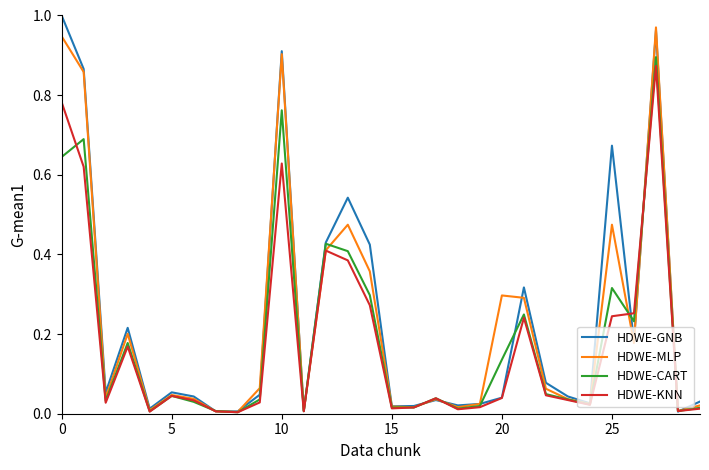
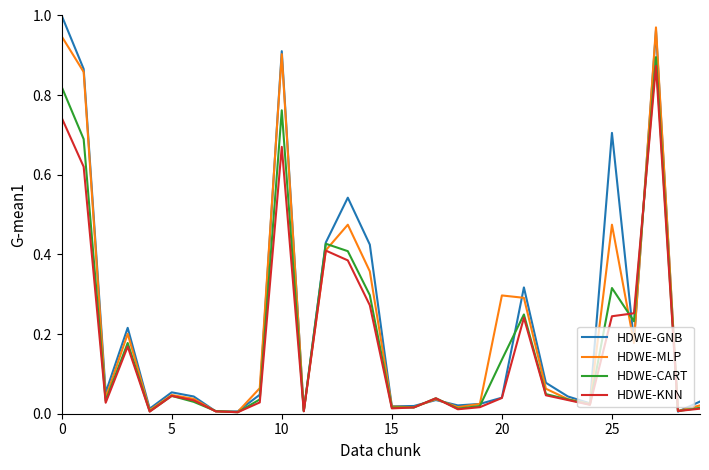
HDWE-CART, 0: 0.64 -> 0.82
HDWE-KNN, 0: 0.78 -> 0.74
HDWE-KNN, 10: 0.63 -> 0.67
HDWE-GNB, 25: 0.67 -> 0.71
